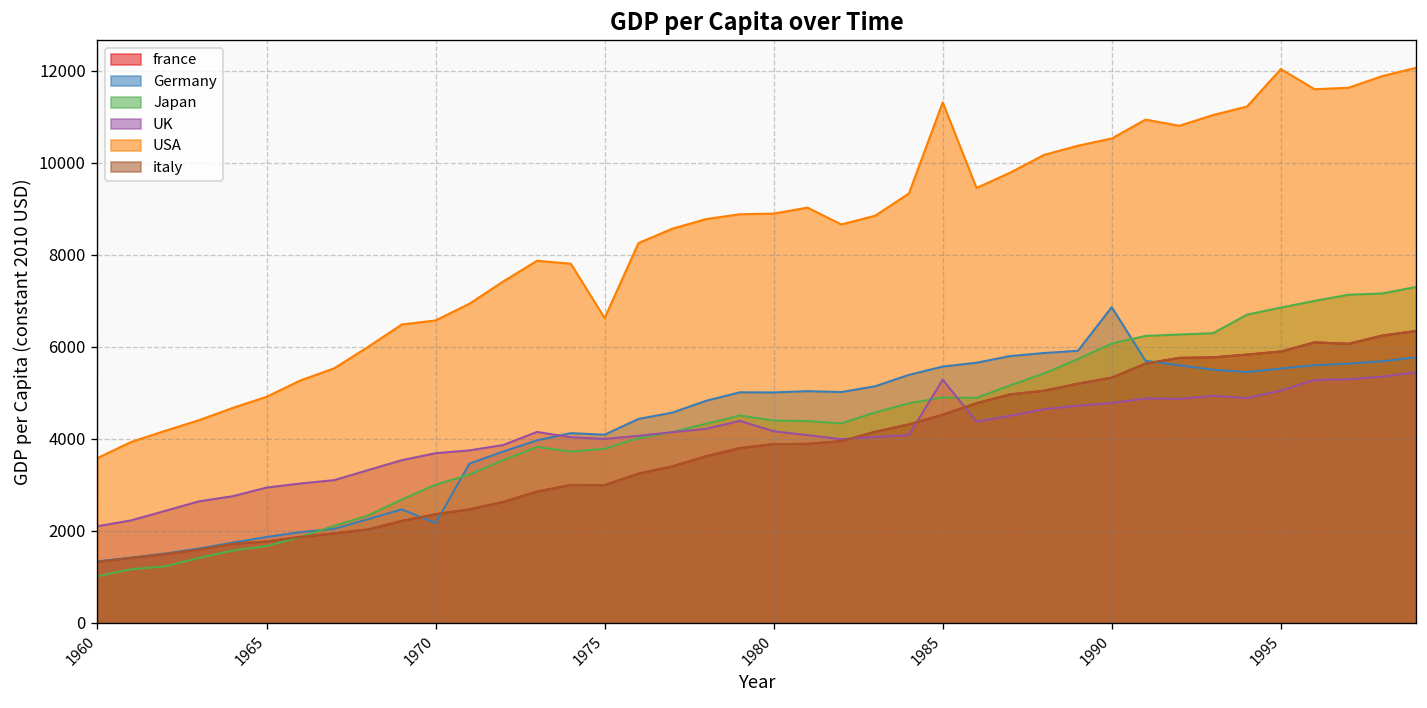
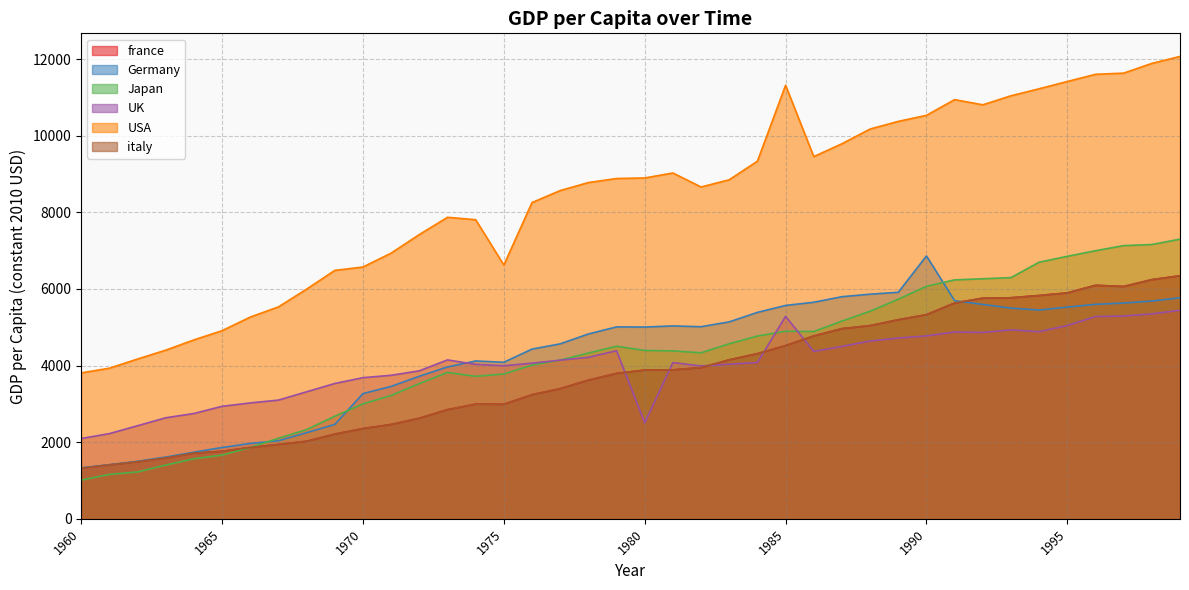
USA, 1960: 3600 -> 3800
Germany, 1970: 2200 -> 3300
UK, 1980: 4200 -> 2500
USA, 1995: 12000 -> 11400
